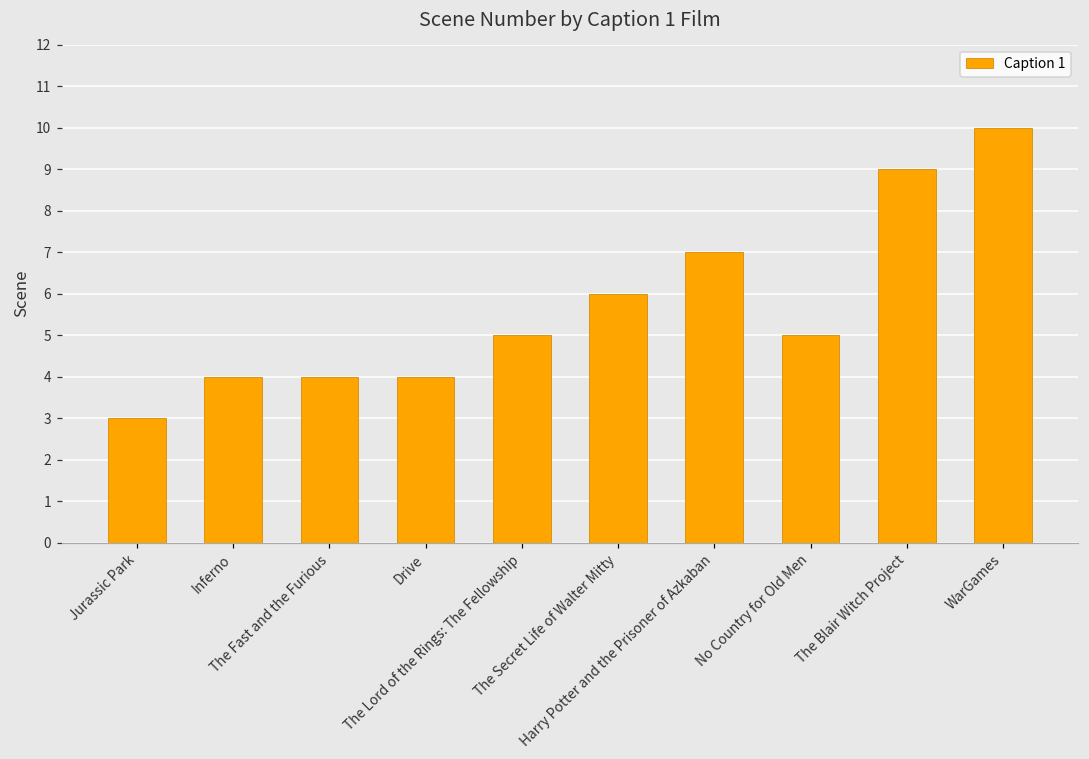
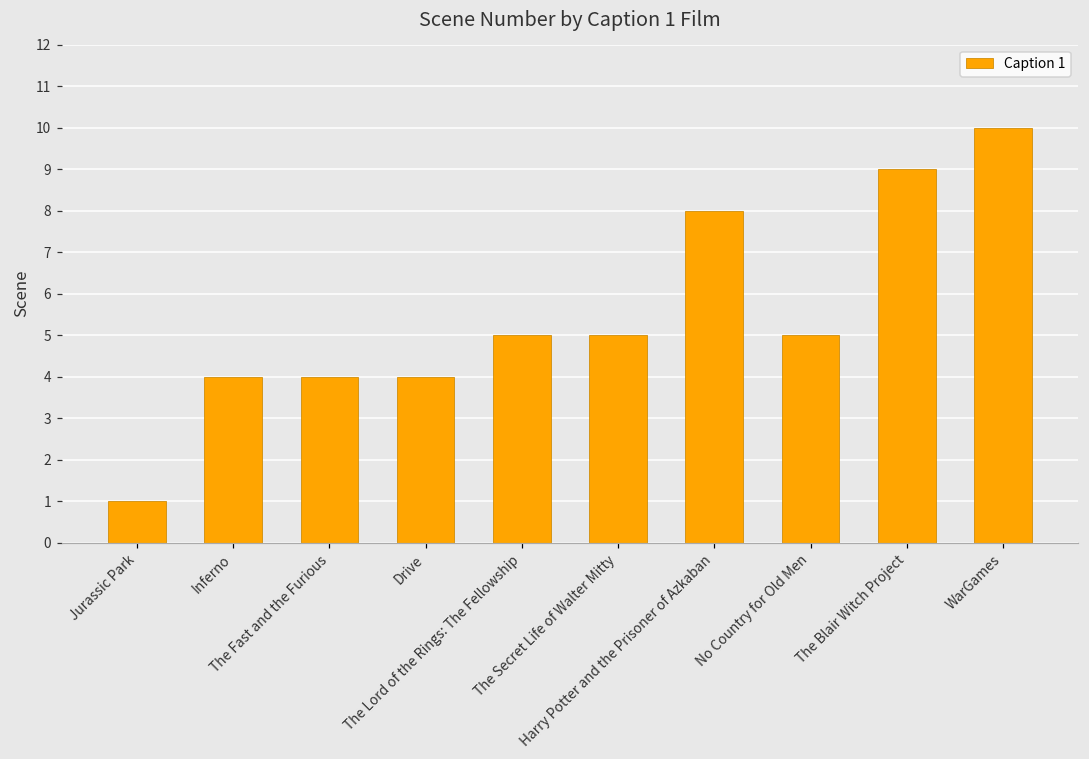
Jurassic Park: 3 -> 1
The Secret Life of Walter Mitty: 6 -> 5
Harry Potter and the Prisoner of Azkaban: 7 -> 8
